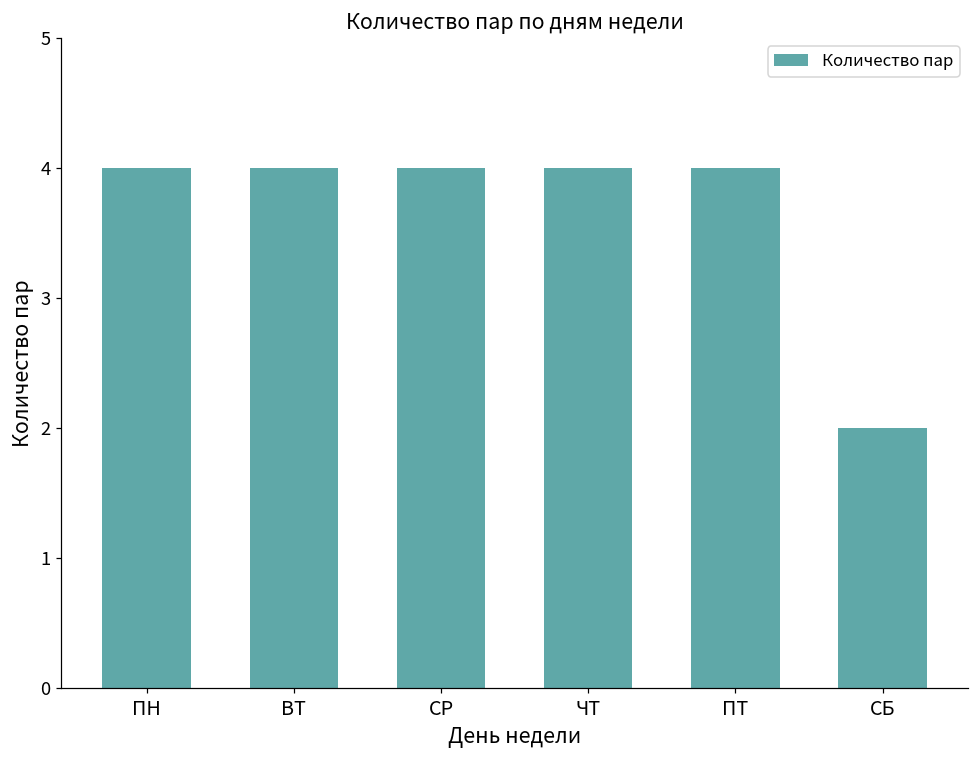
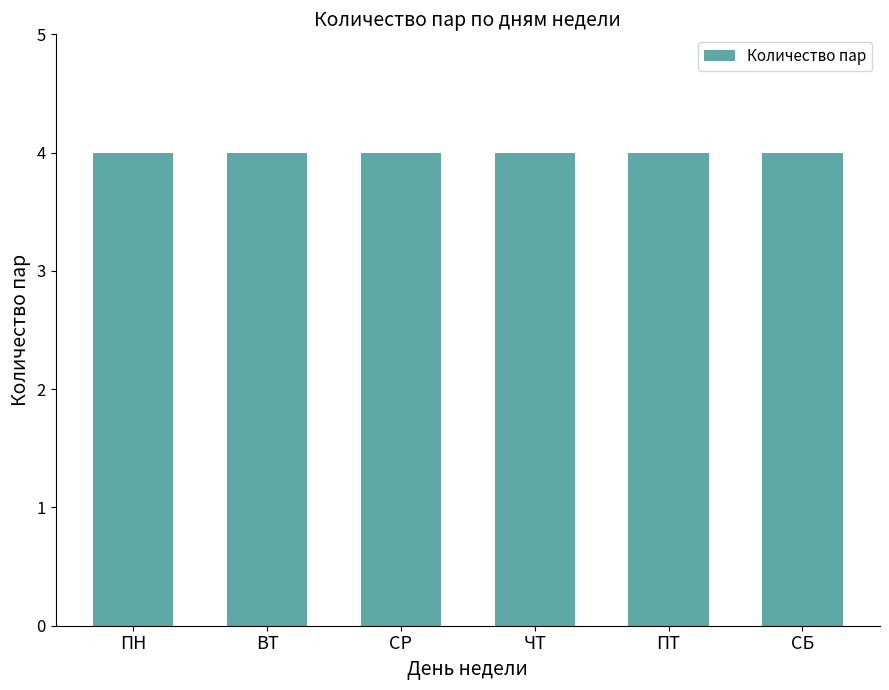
СБ: 2 -> 4
